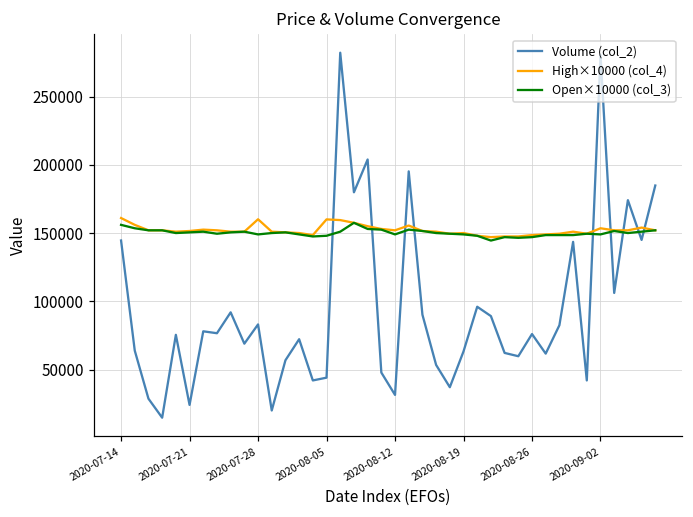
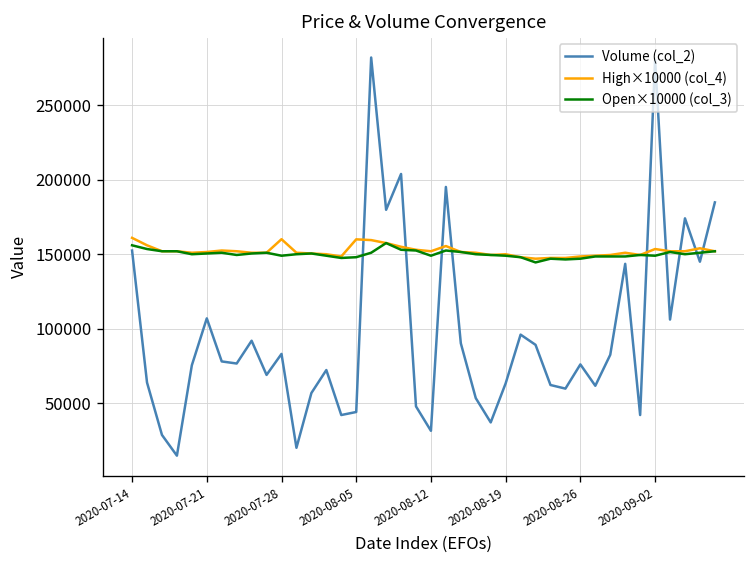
Volume (col_2), 2020-07-14: 145000 -> 152000
Volume (col_2), 2020-07-21: 24000 -> 107000
